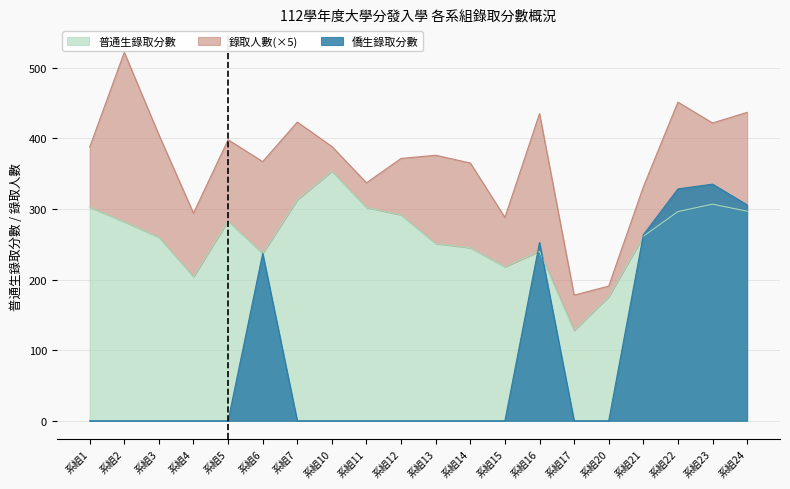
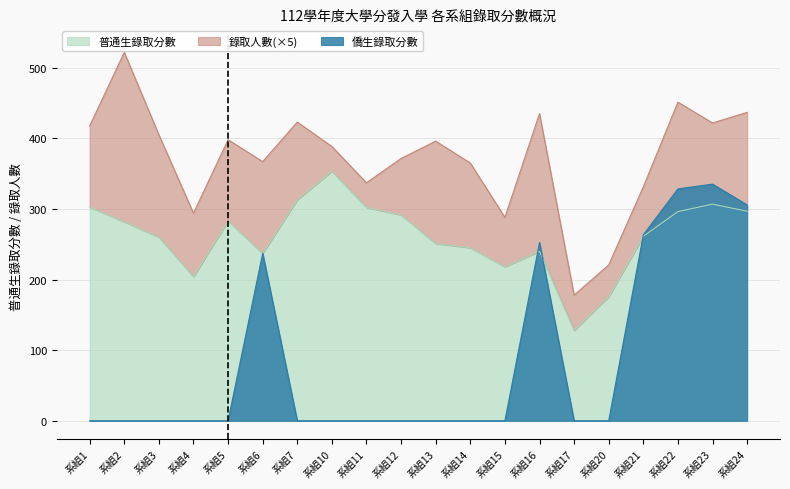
錄取人數(×5), 系組1: 90 -> 120
錄取人數(×5), 系組13: 130 -> 150
錄取人數(×5), 系組20: 20 -> 50
